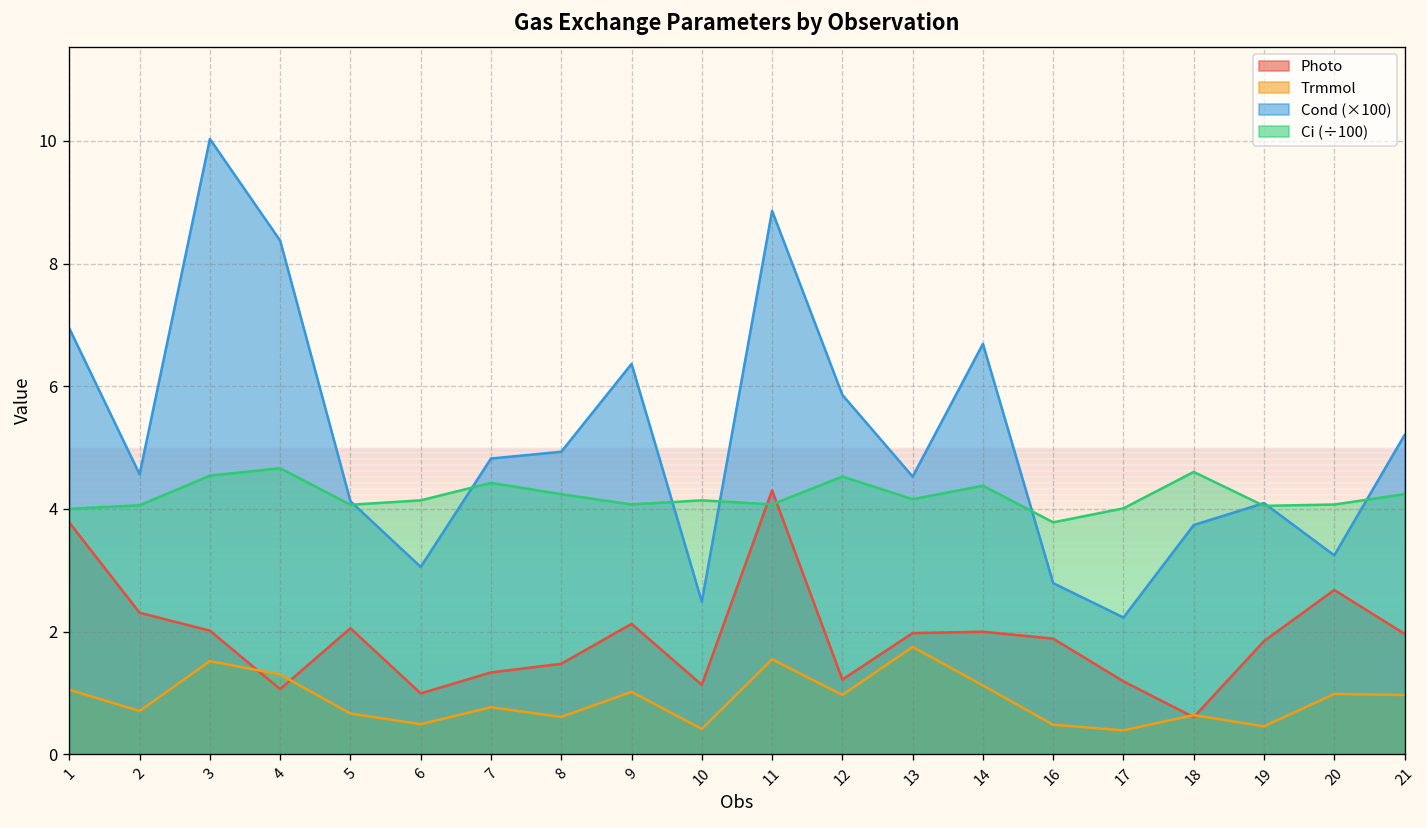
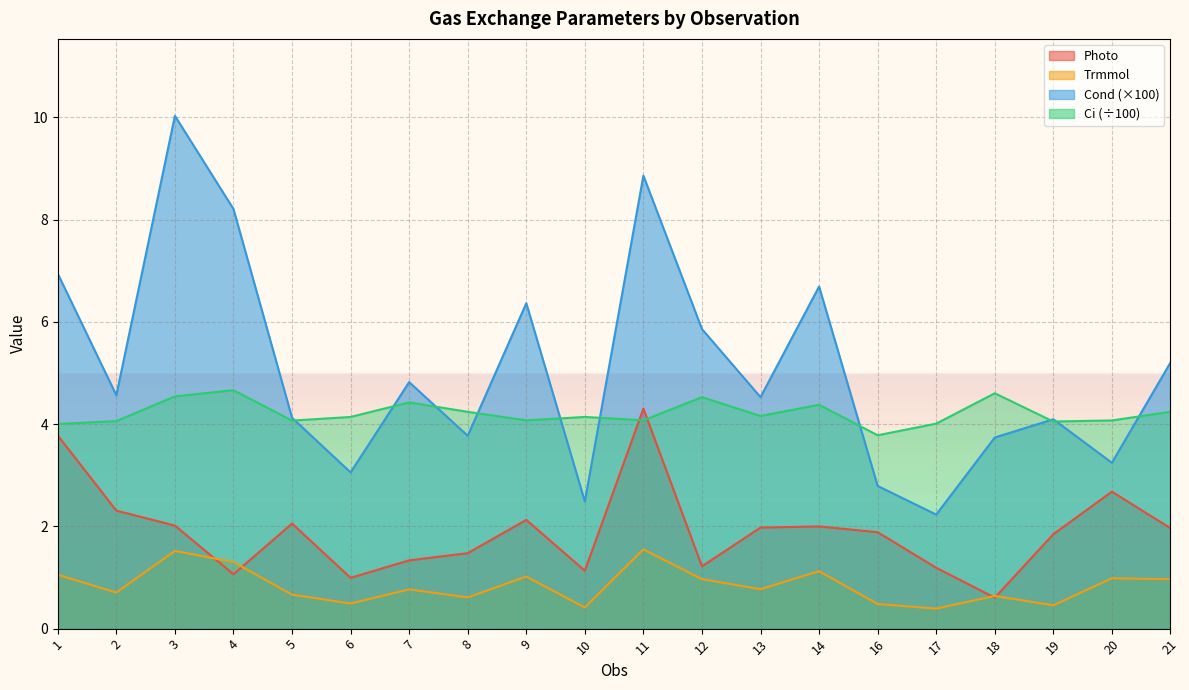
Cond (×100), 4: 8.4 -> 8.2
Cond (×100), 8: 4.9 -> 3.8
Trmmol, 13: 1.8 -> 0.8
